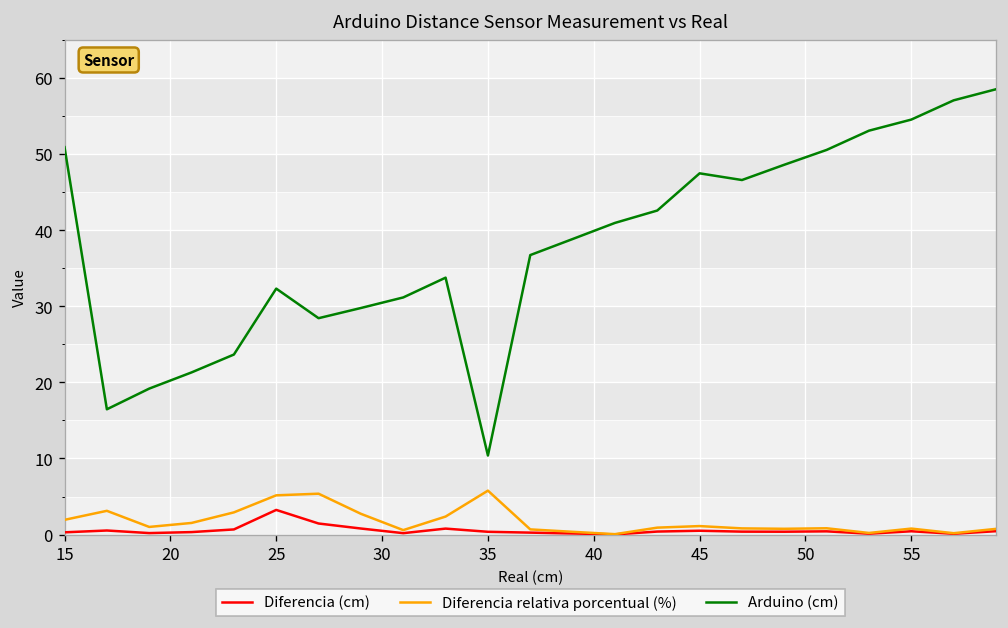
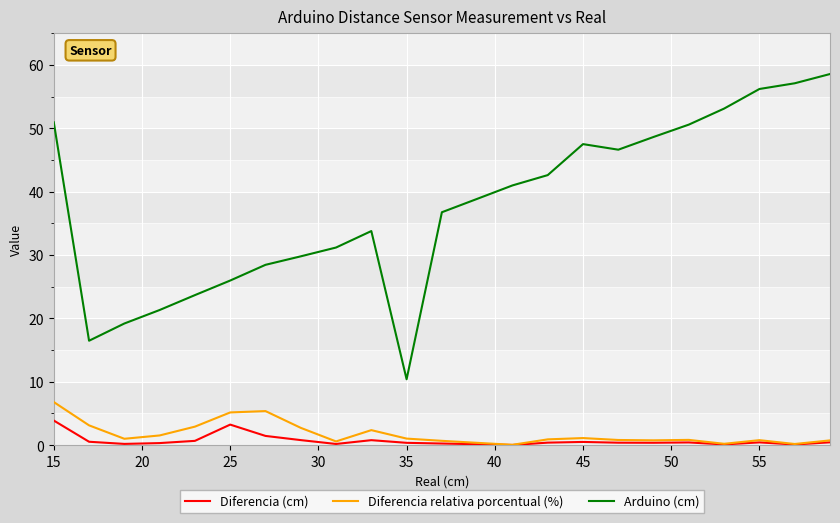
Diferencia (cm), 15: 0 -> 4
Diferencia relativa porcentual (%), 15: 2 -> 7
Arduino (cm), 25: 32 -> 26
Diferencia relativa porcentual (%), 35: 6 -> 1
Arduino (cm), 55: 55 -> 56
